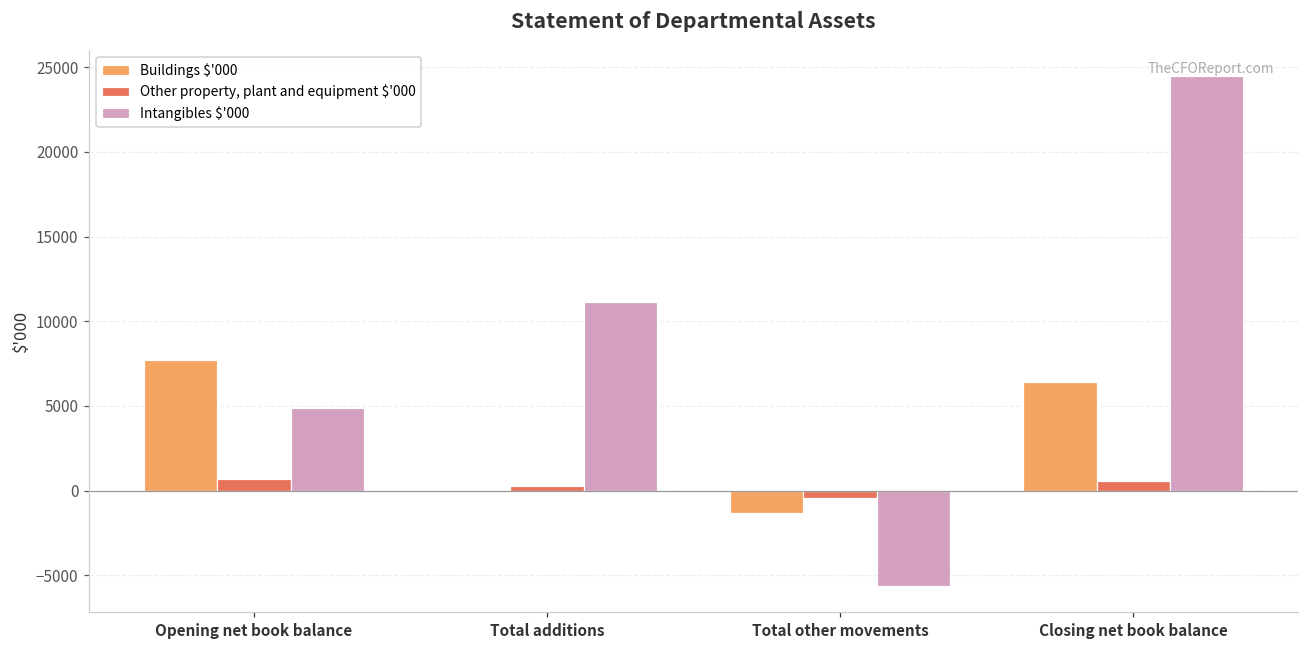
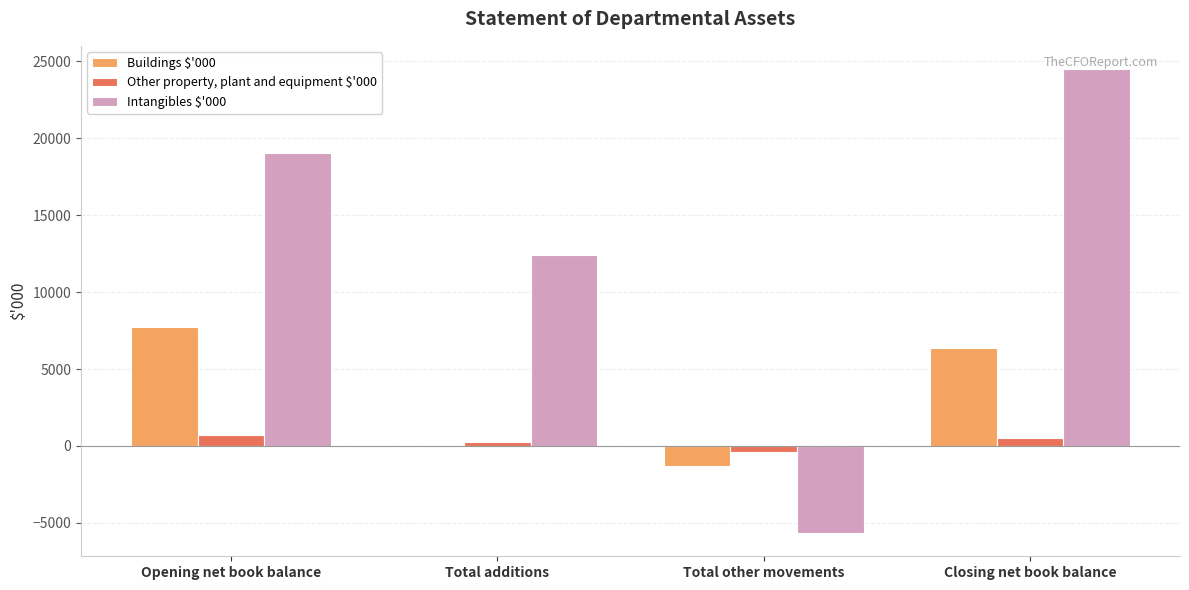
Intangibles $'000, Opening net book balance: 4900 -> 19000
Intangibles $'000, Total additions: 11100 -> 12400
